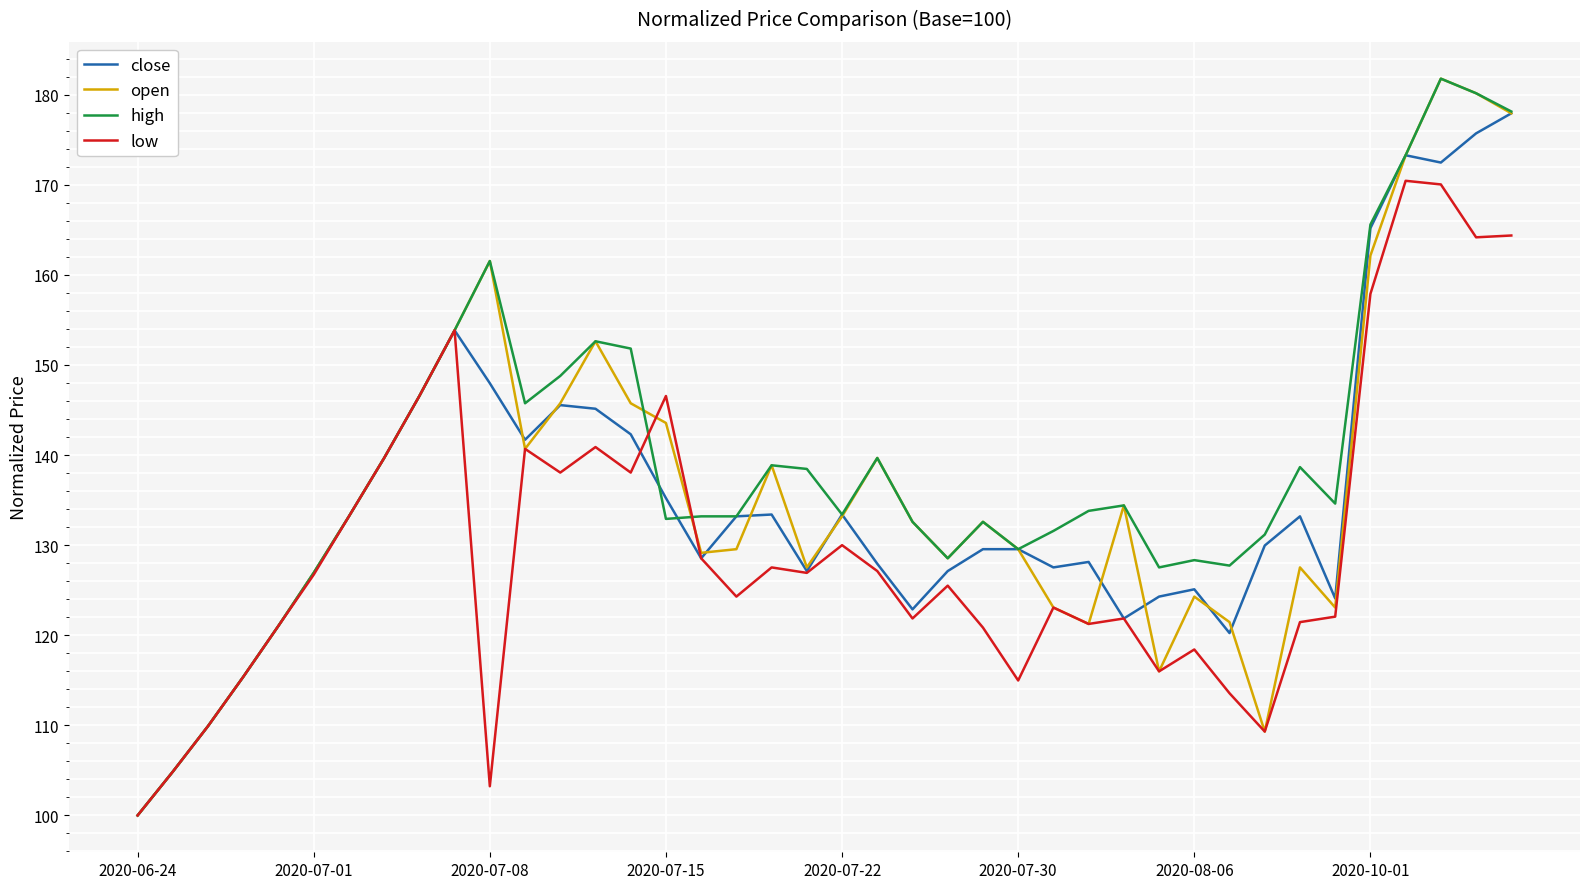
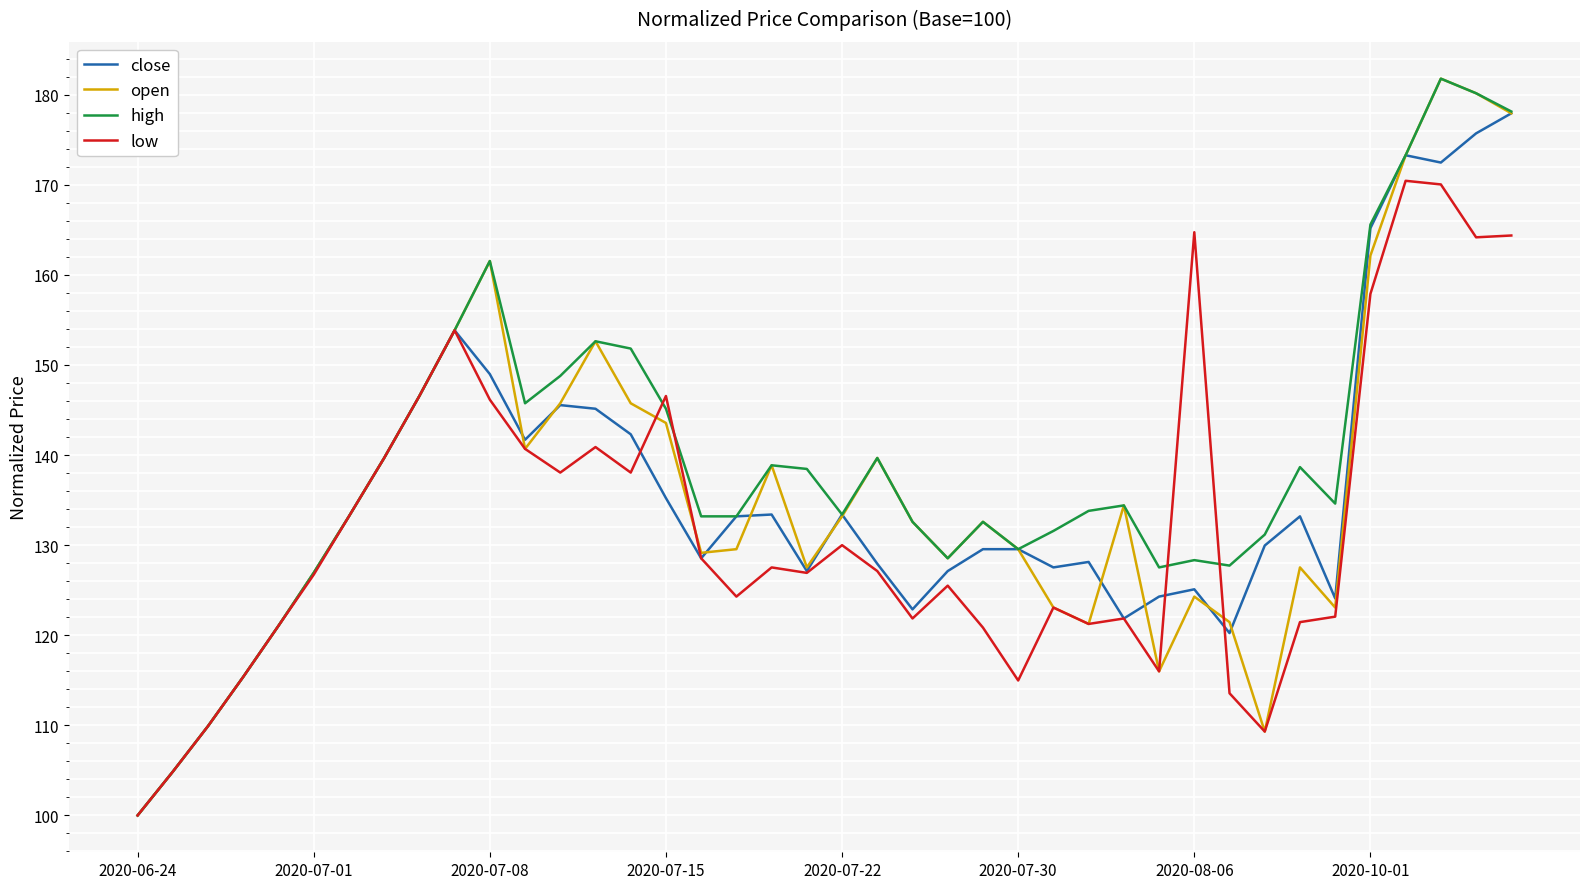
close, 2020-07-08: 148 -> 149
low, 2020-07-08: 103 -> 146
high, 2020-07-15: 133 -> 145
low, 2020-08-06: 118 -> 165
